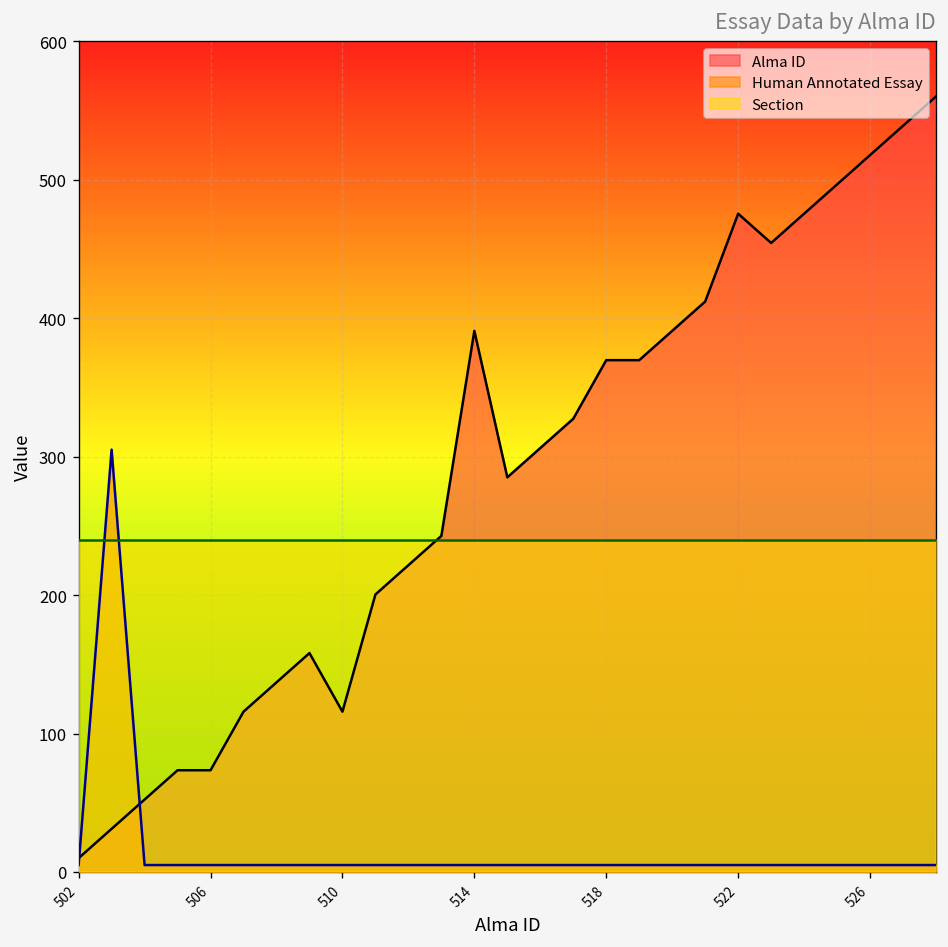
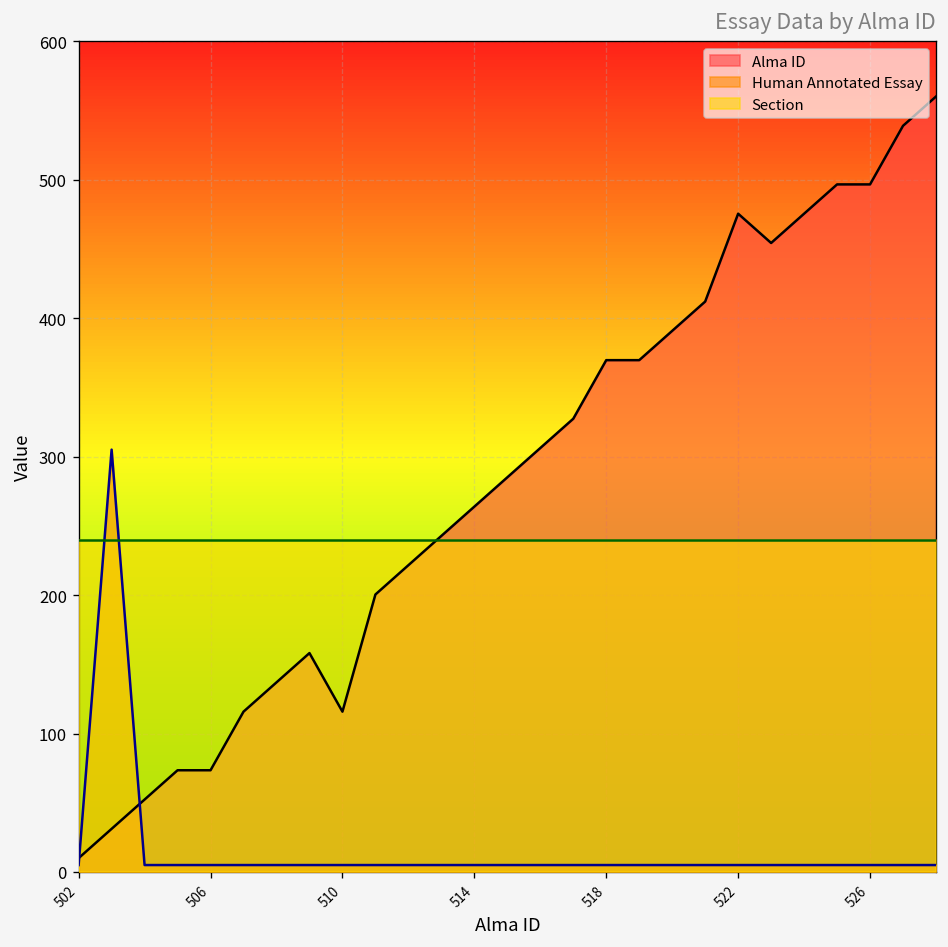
Alma ID, 514: 391 -> 264
Alma ID, 526: 518 -> 497
